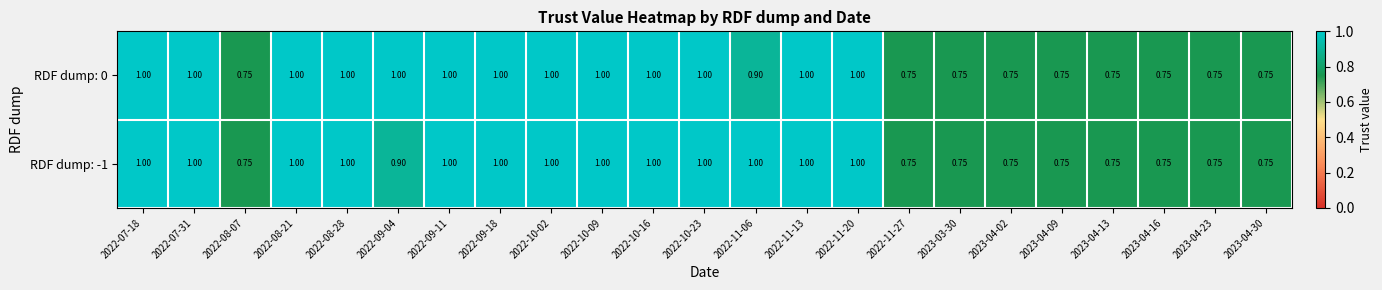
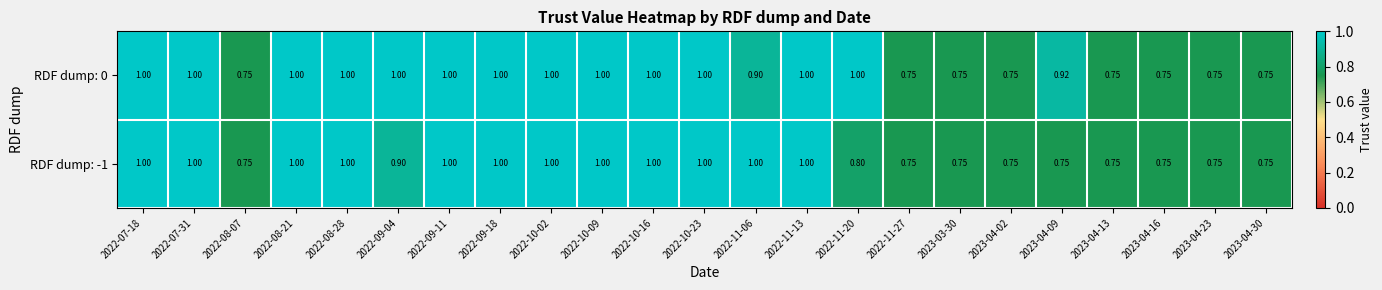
RDF dump: 0, 2023-04-09: 0.75 -> 0.92
RDF dump: -1, 2022-11-20: 1.00 -> 0.80
